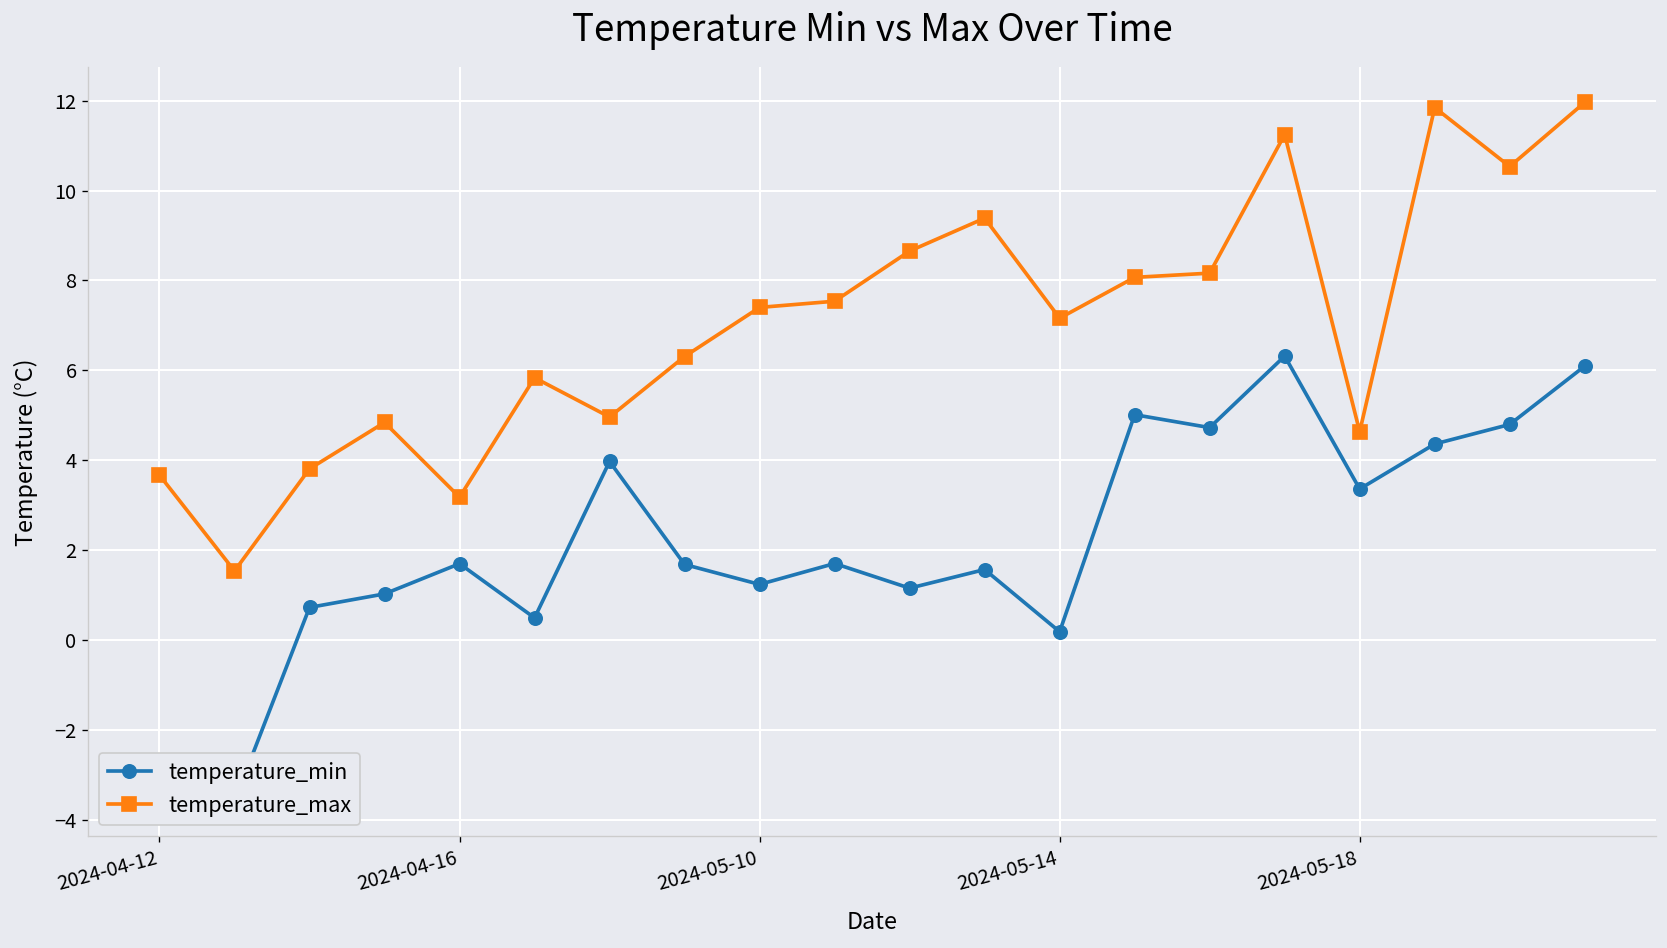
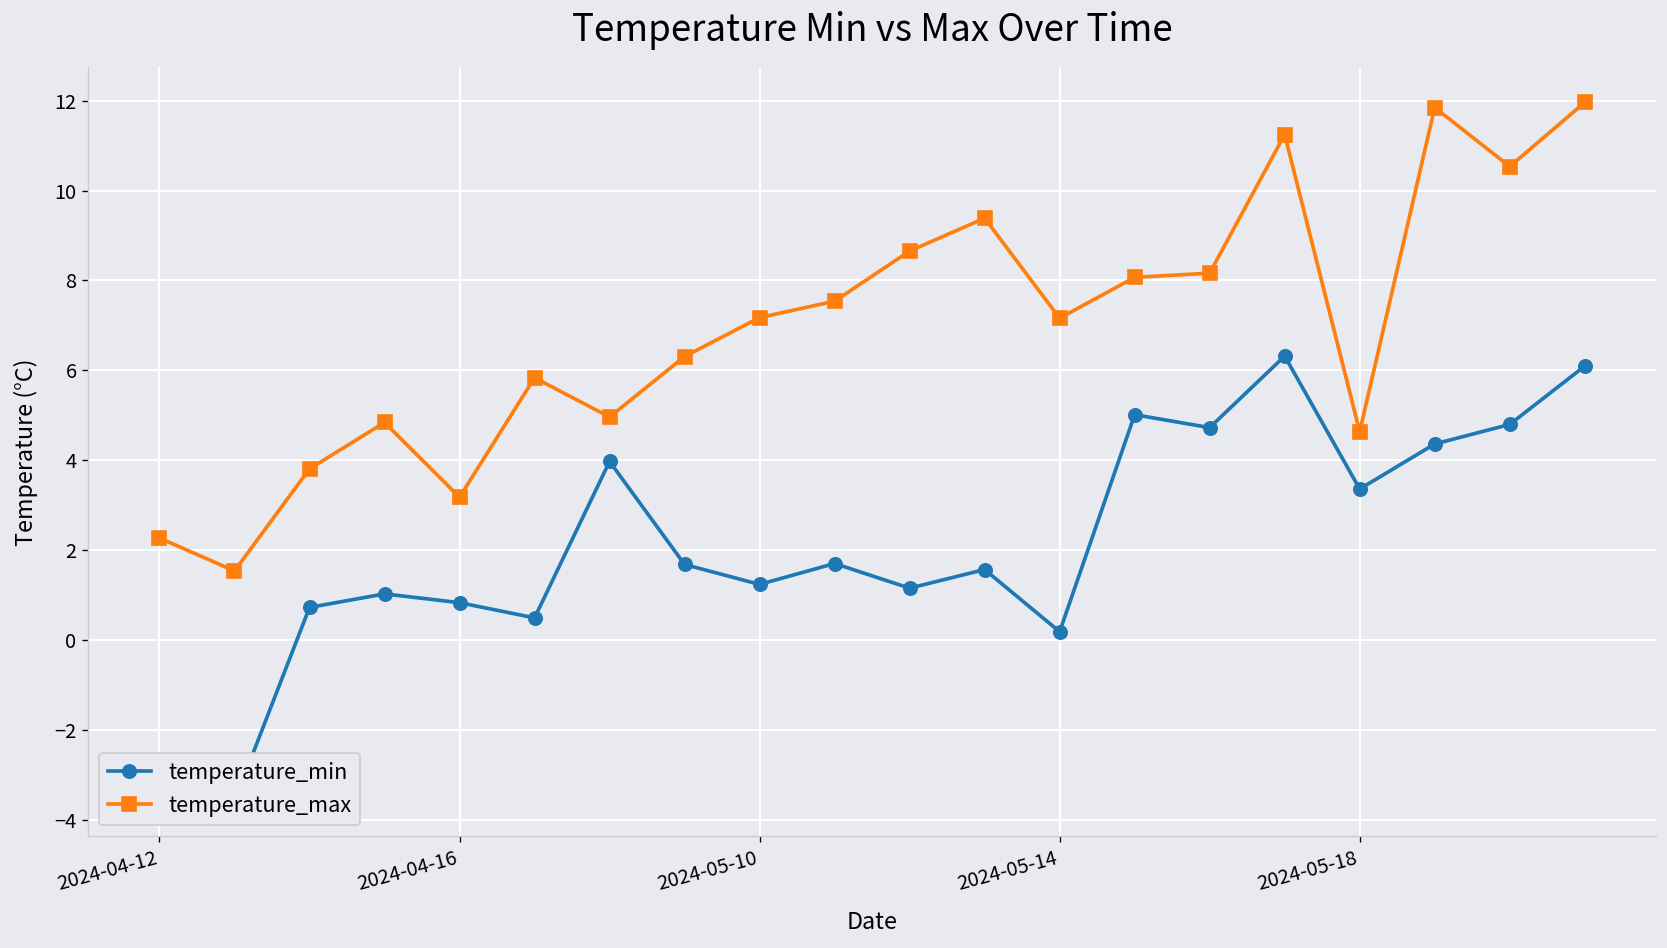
temperature_max, 2024-04-12: 3.7 -> 2.3
temperature_min, 2024-04-16: 1.7 -> 0.8
temperature_max, 2024-05-10: 7.4 -> 7.2
